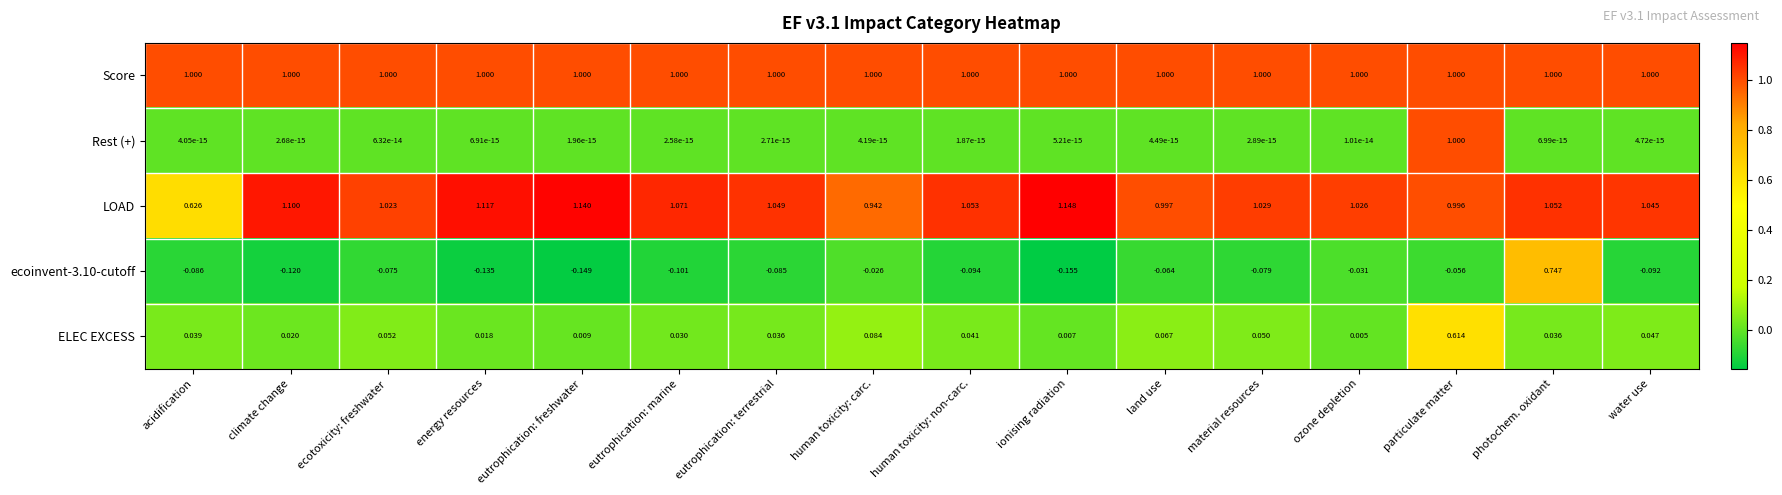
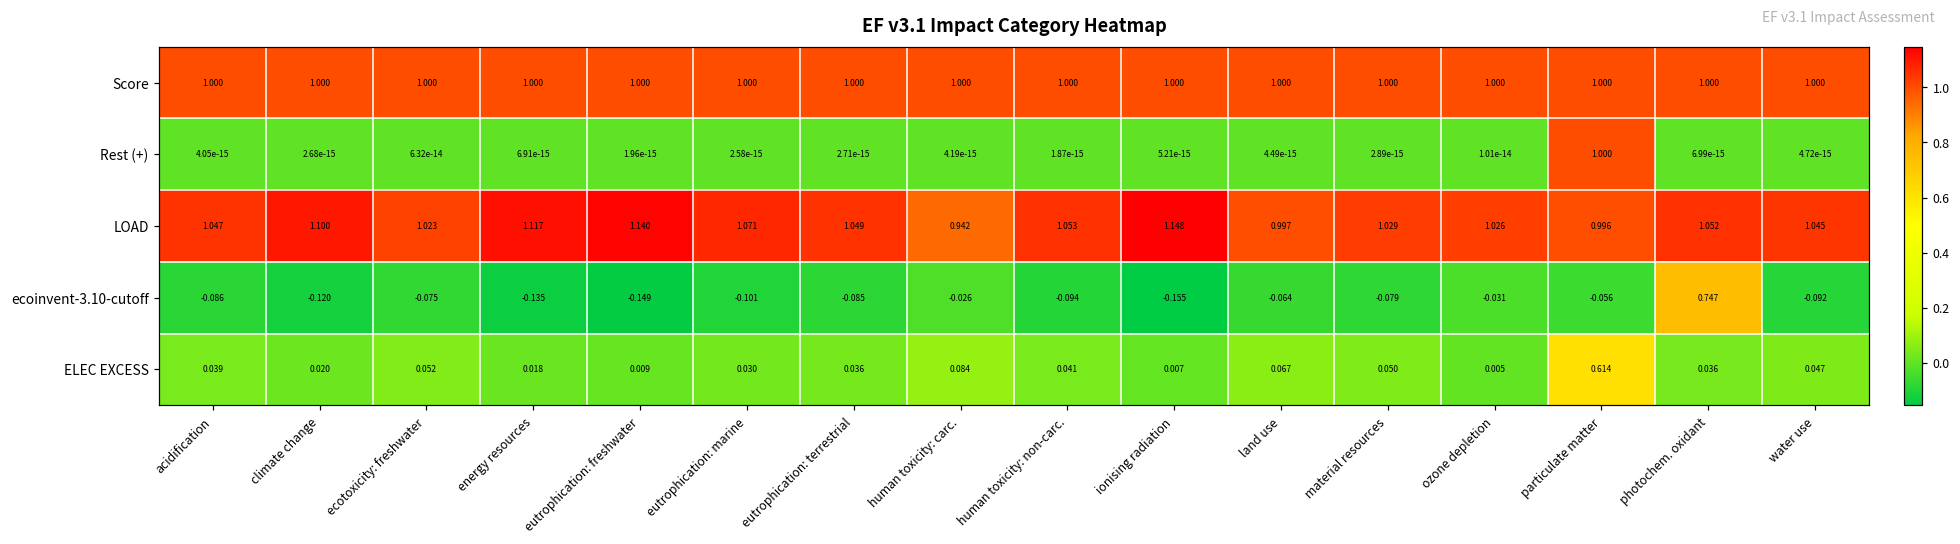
LOAD, acidification: 0.626 -> 1.047
